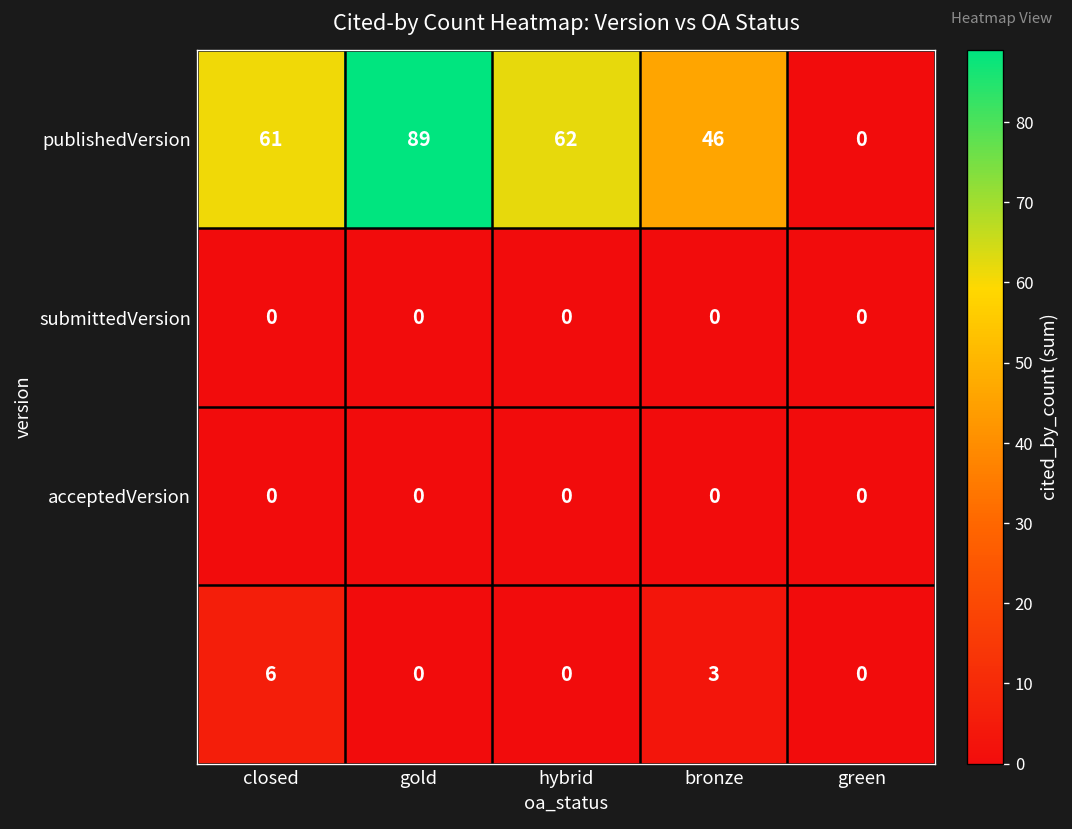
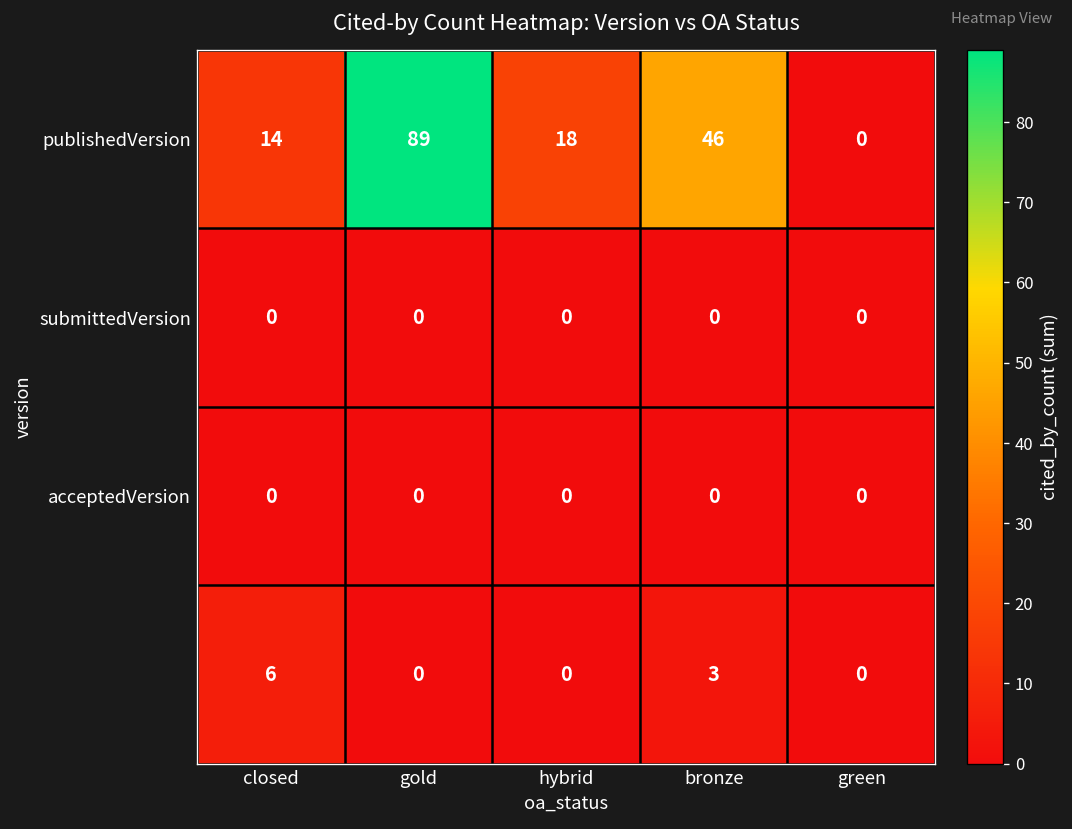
publishedVersion, closed: 61 -> 14
publishedVersion, hybrid: 62 -> 18
